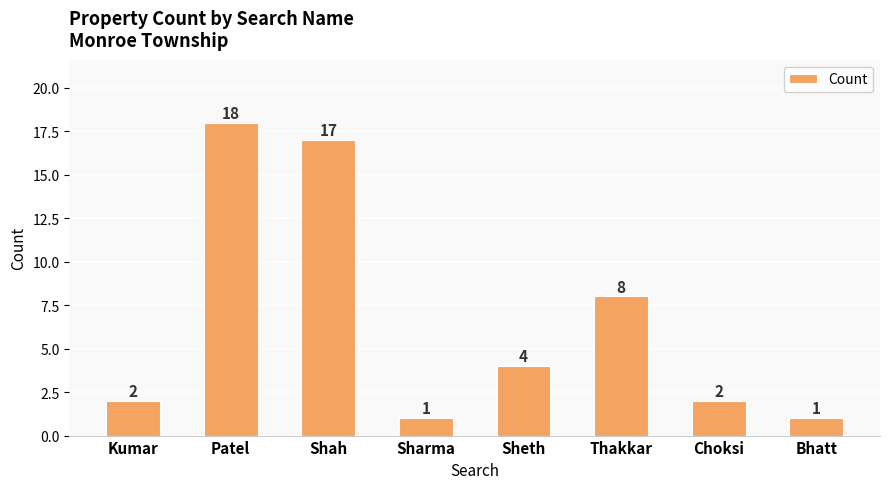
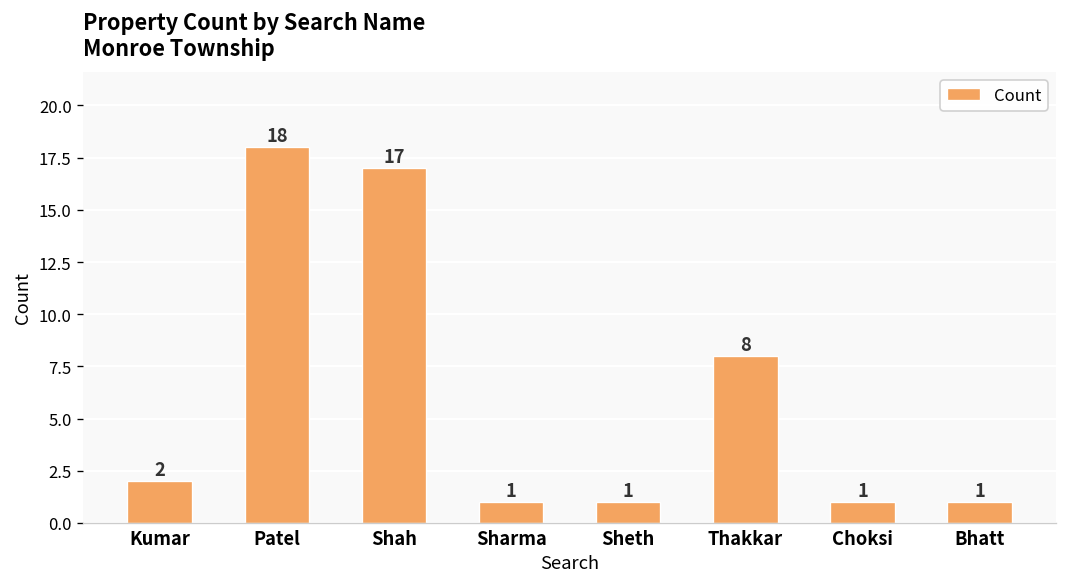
Sheth: 4 -> 1
Choksi: 2 -> 1
